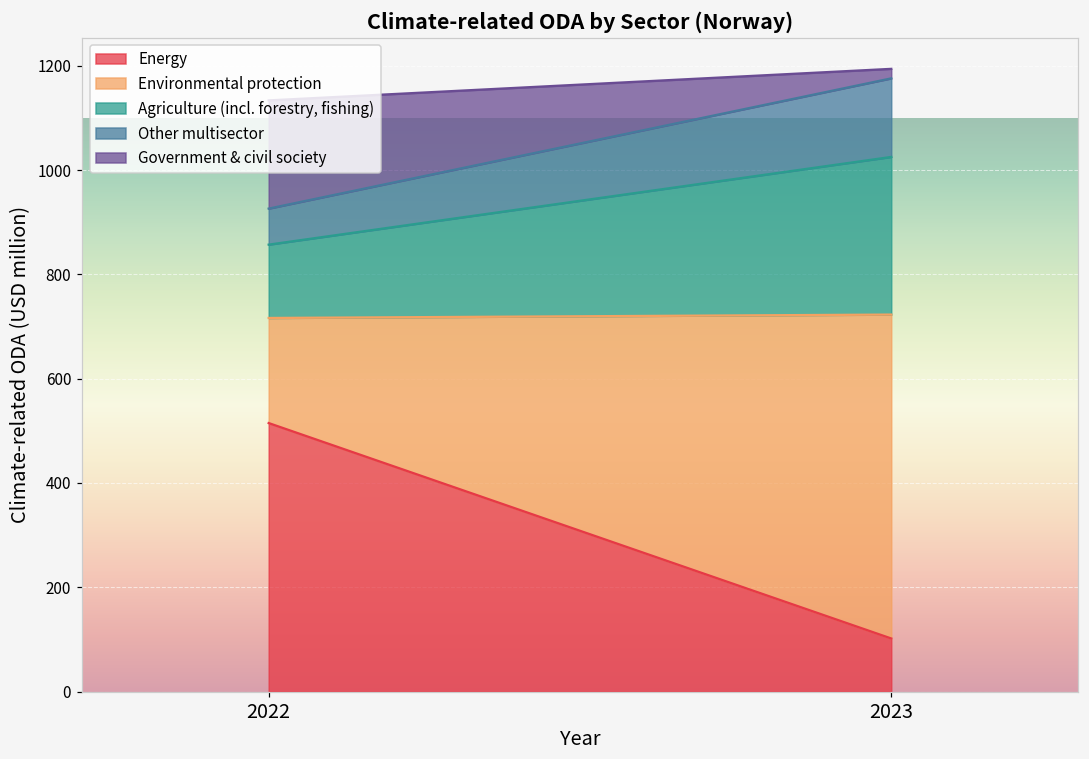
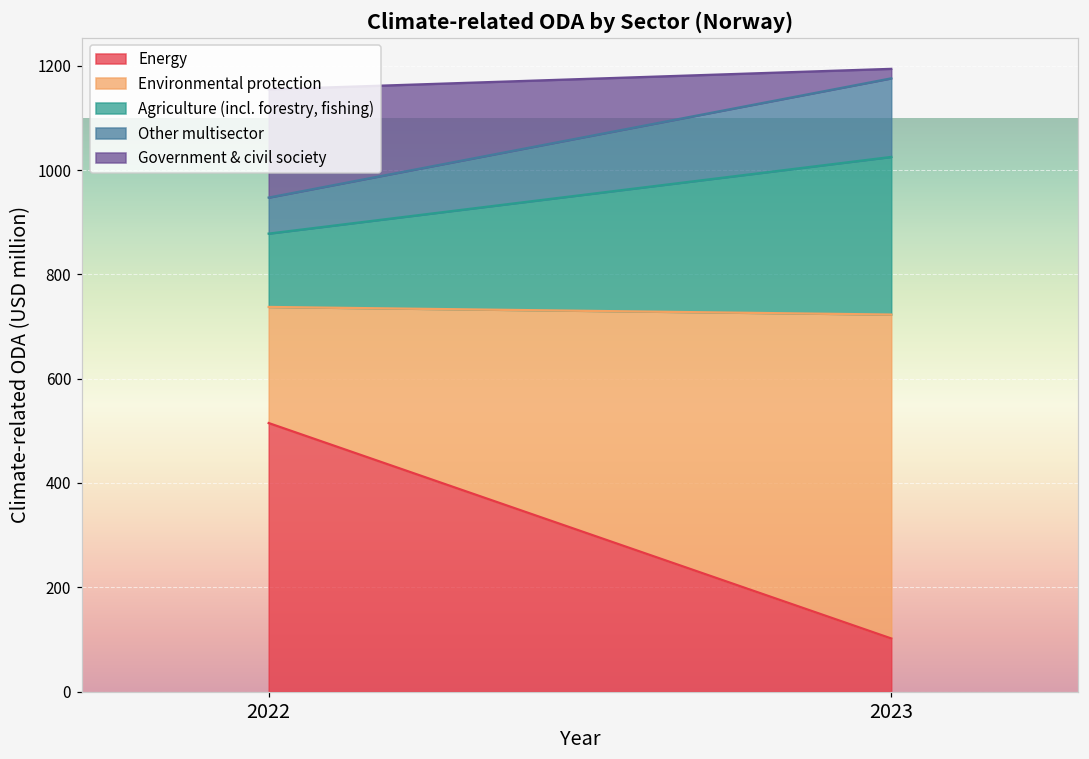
Environmental protection, 2022: 200 -> 220
